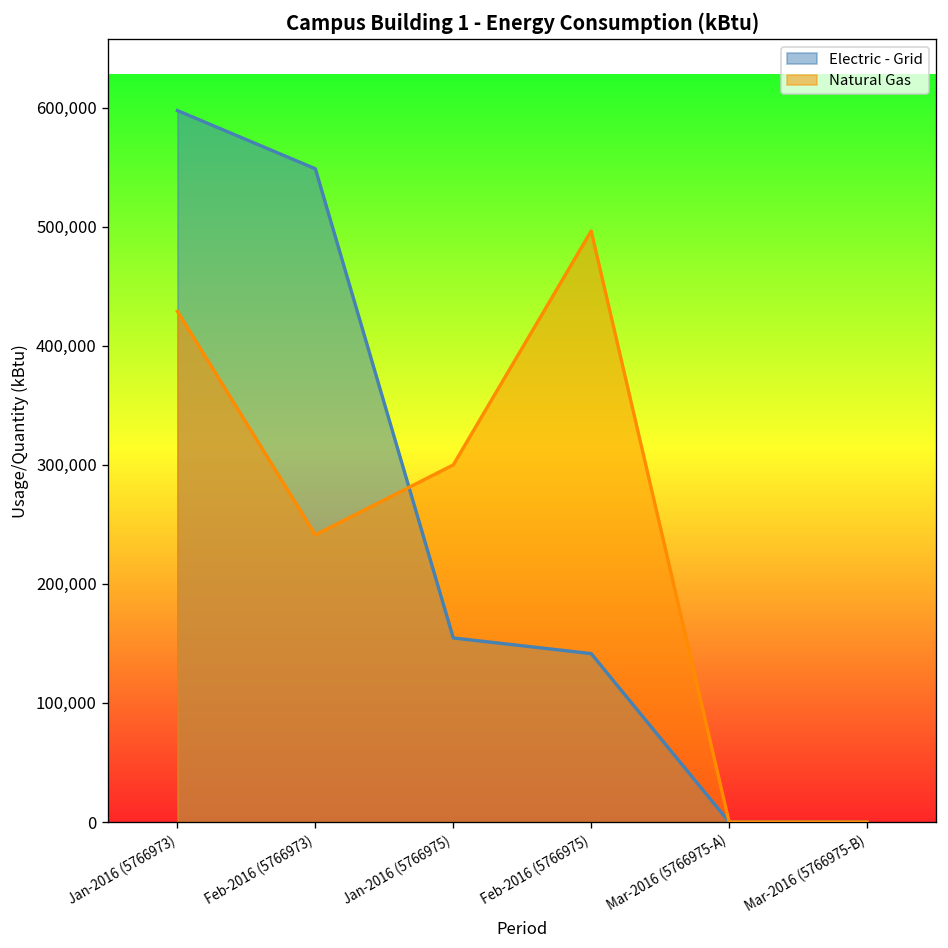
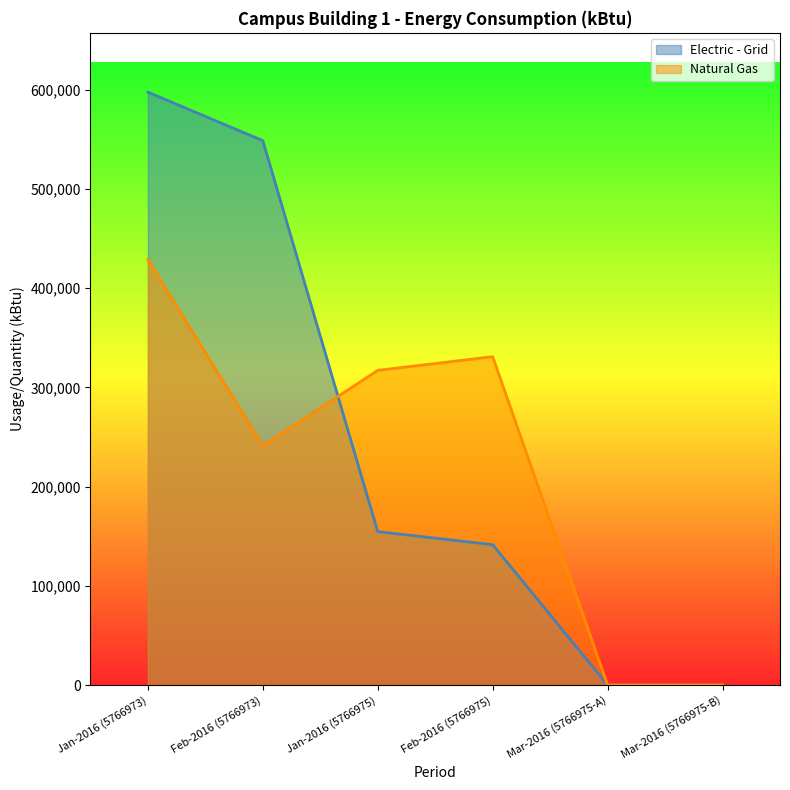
Natural Gas, Jan-2016 (5766975): 300,000 -> 320,000
Natural Gas, Feb-2016 (5766975): 500,000 -> 330,000
